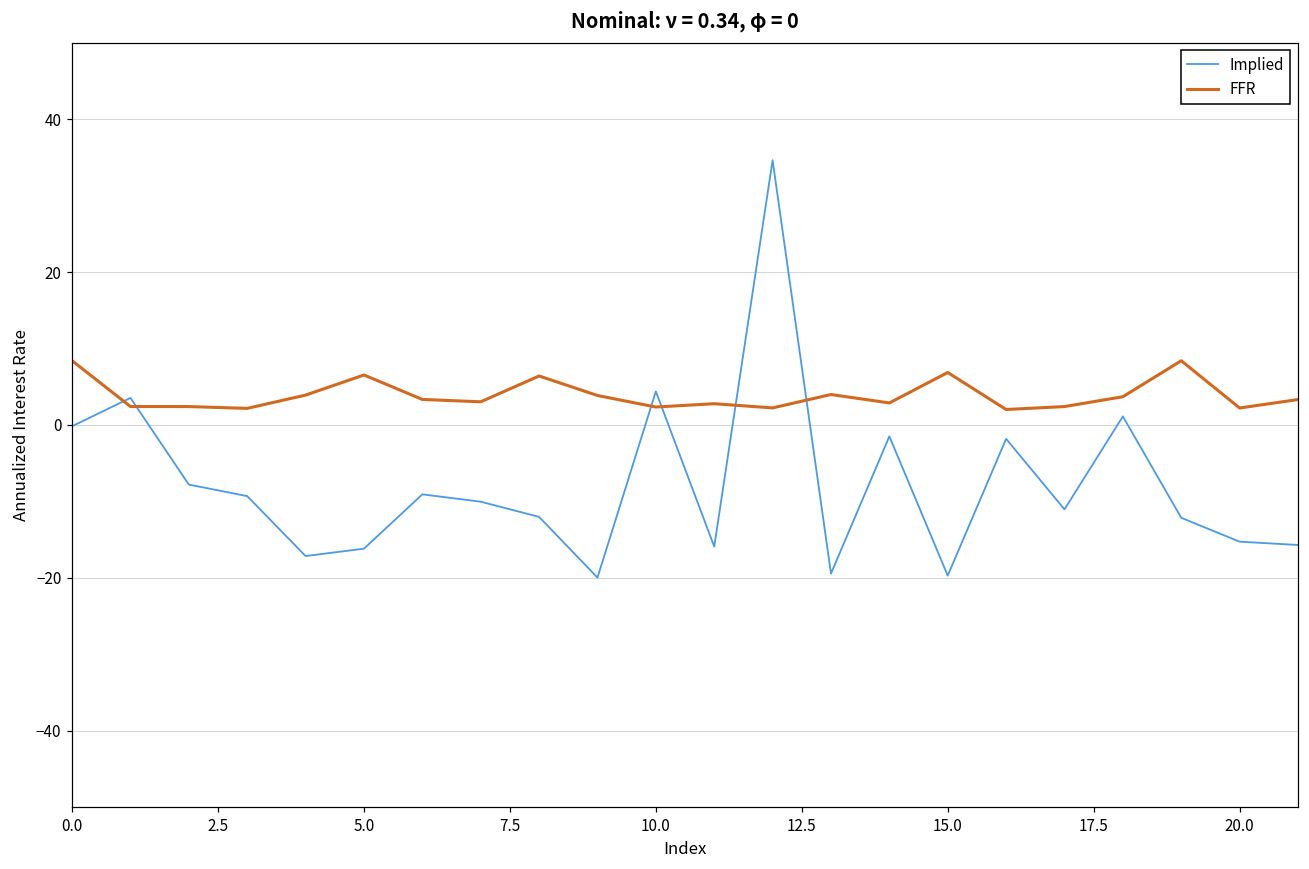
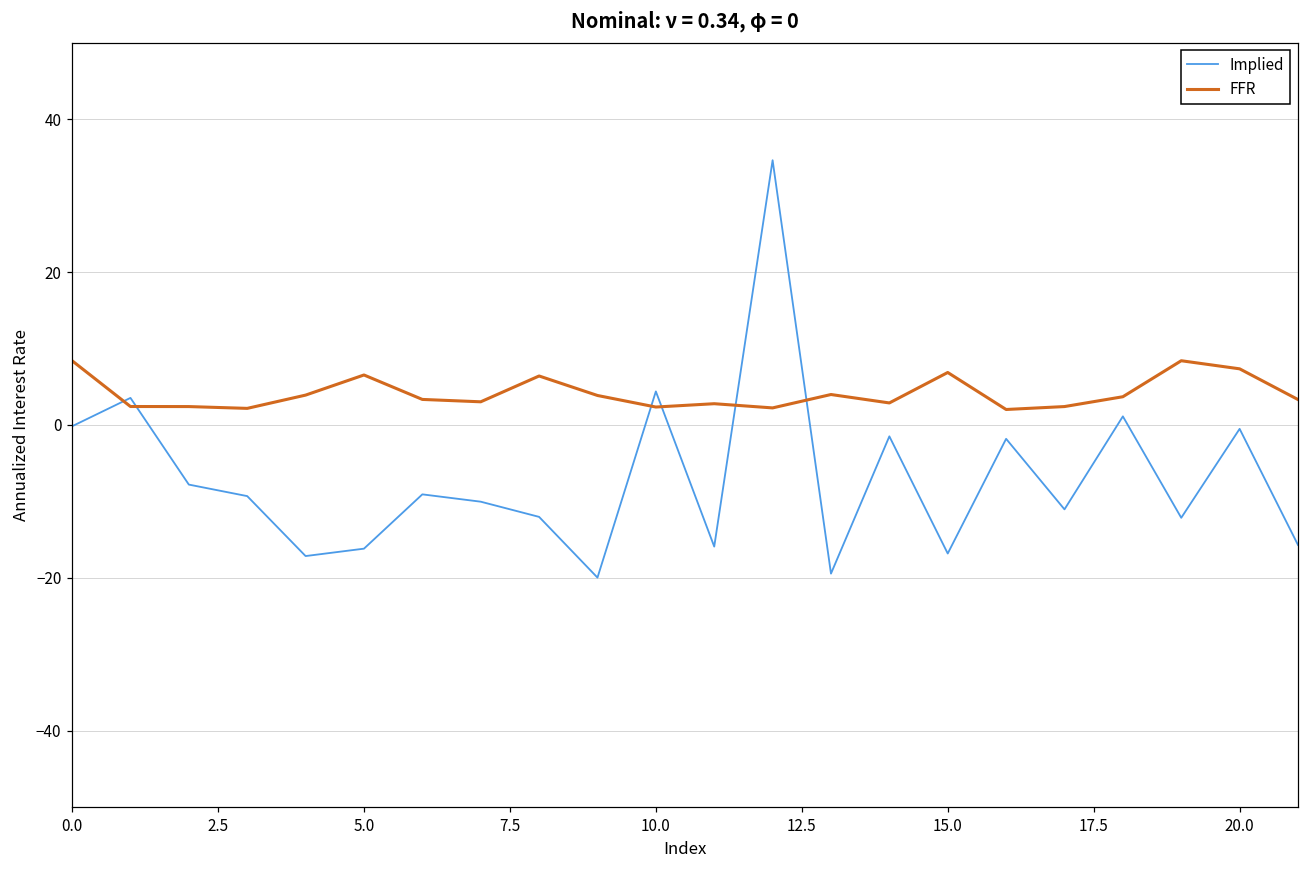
Implied, 15.0: -20 -> -17
Implied, 20.0: -15 -> -1
FFR, 20.0: 2 -> 7
